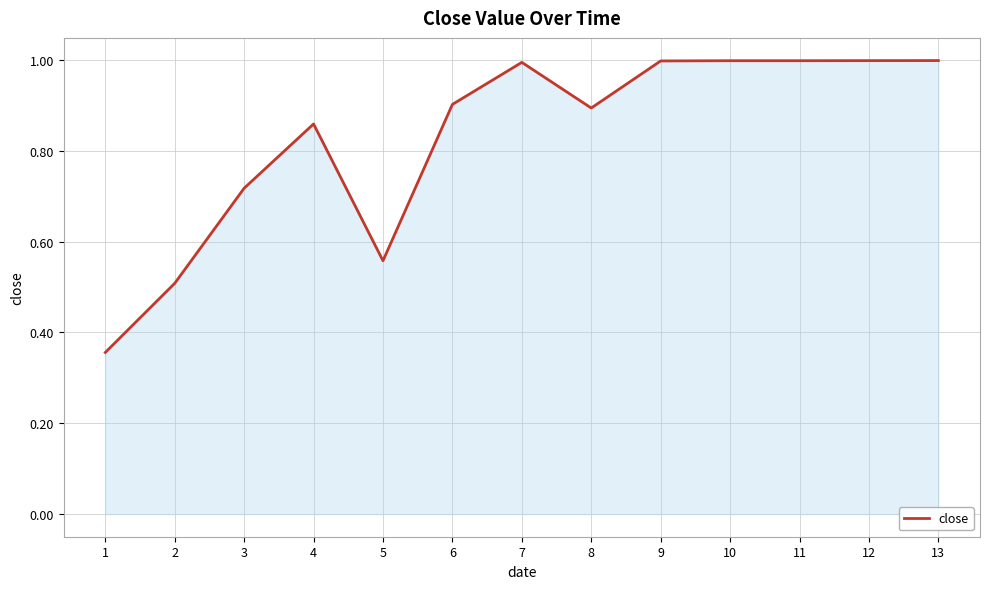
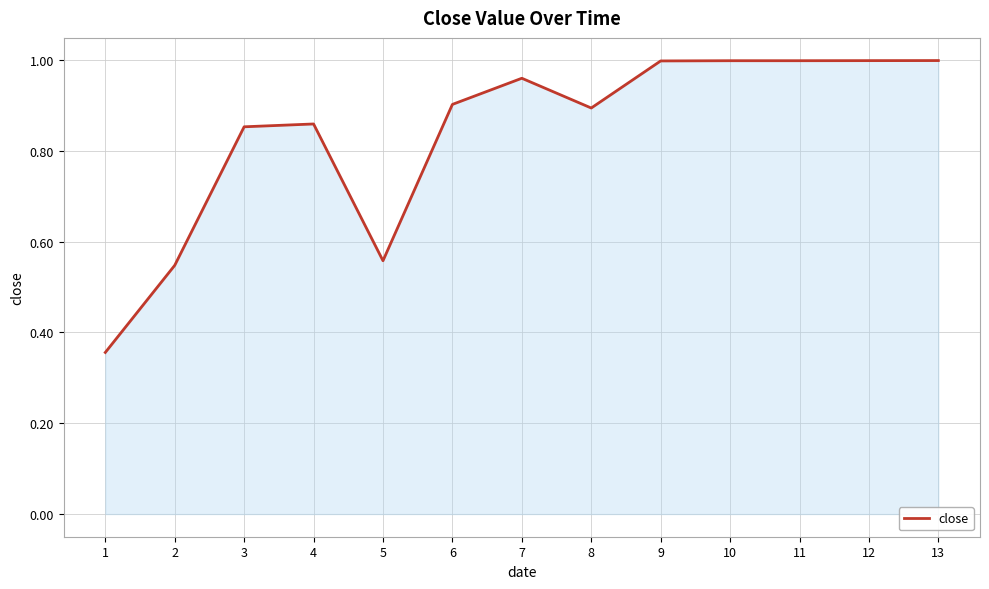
2: 0.51 -> 0.55
3: 0.72 -> 0.85
7: 0.99 -> 0.96
